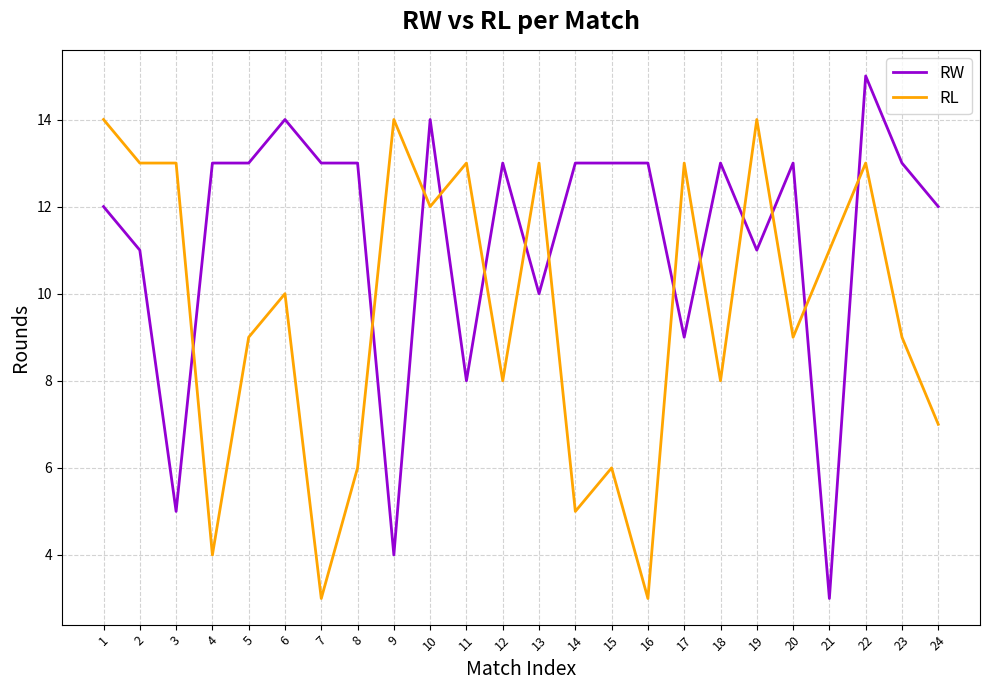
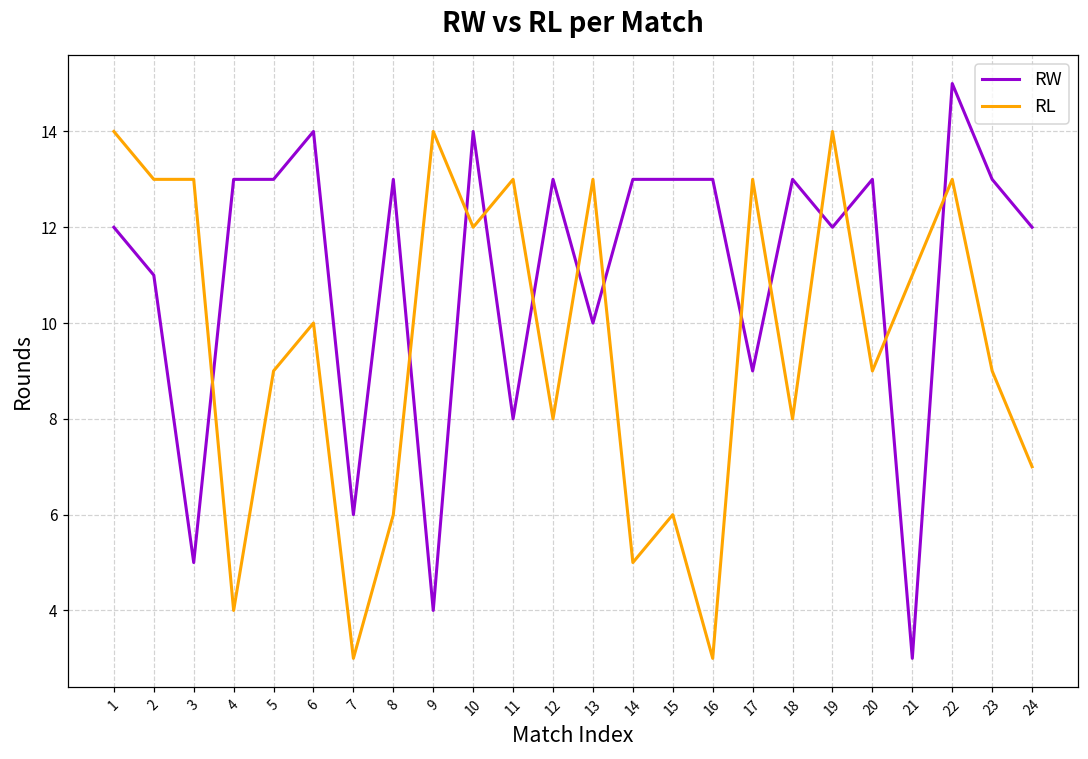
RW, 7: 13 -> 6
RW, 19: 11 -> 12
